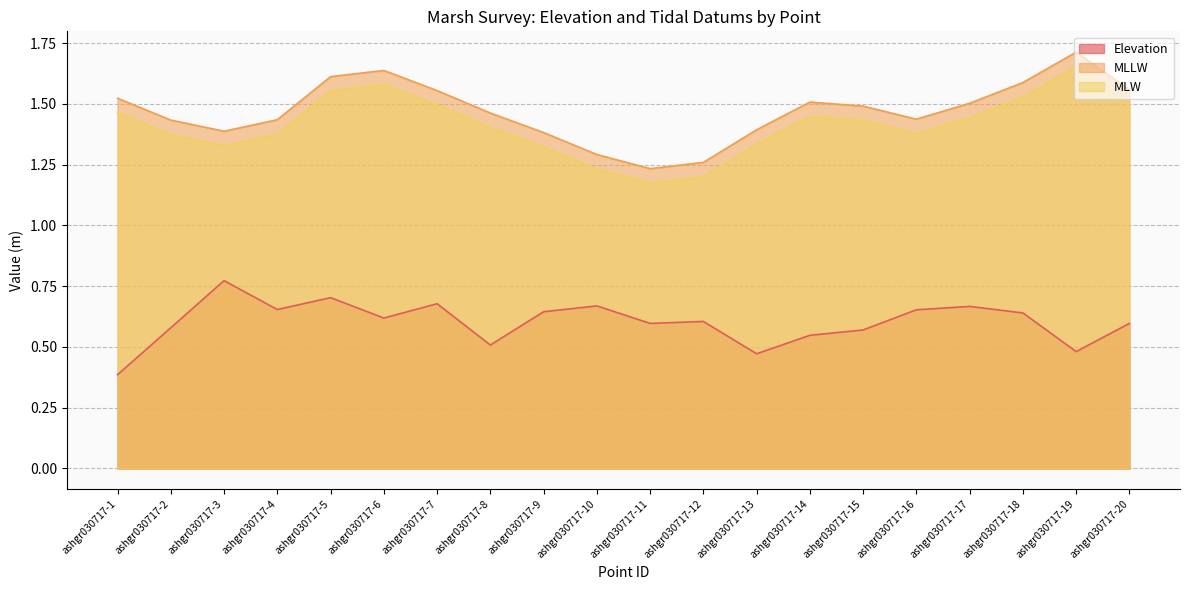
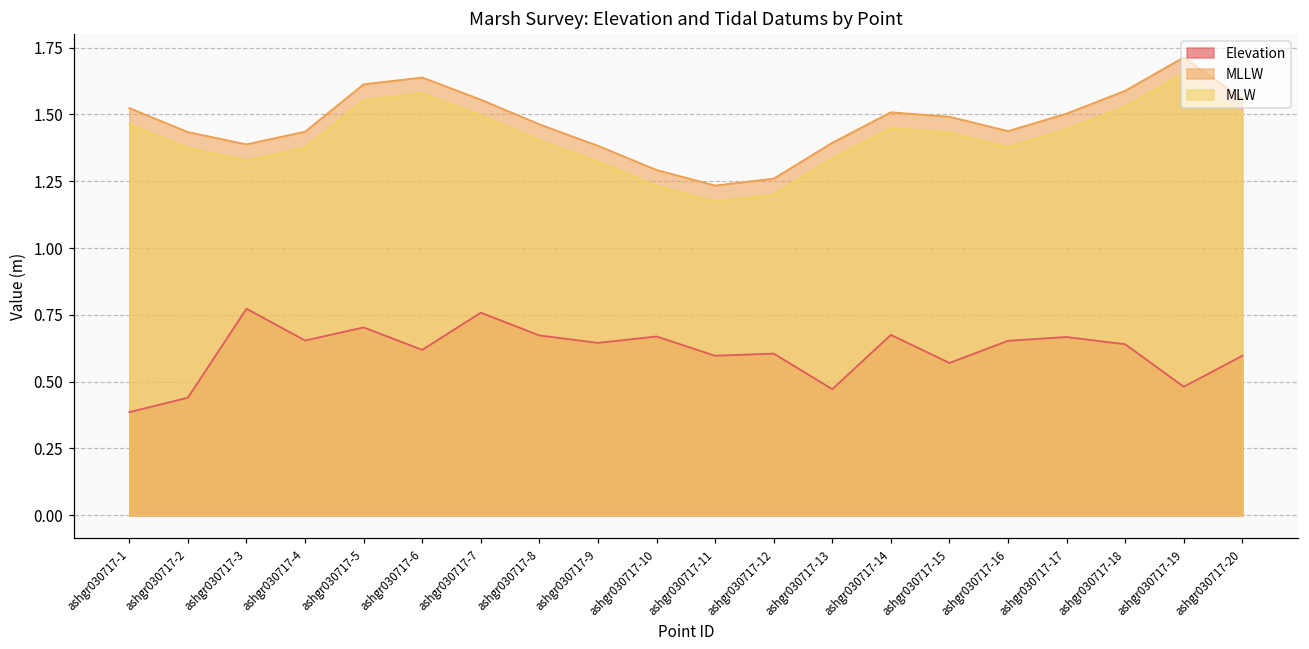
Elevation, ashgr030717-2: 0.58 -> 0.44
Elevation, ashgr030717-7: 0.68 -> 0.76
Elevation, ashgr030717-8: 0.51 -> 0.67
Elevation, ashgr030717-14: 0.55 -> 0.68
